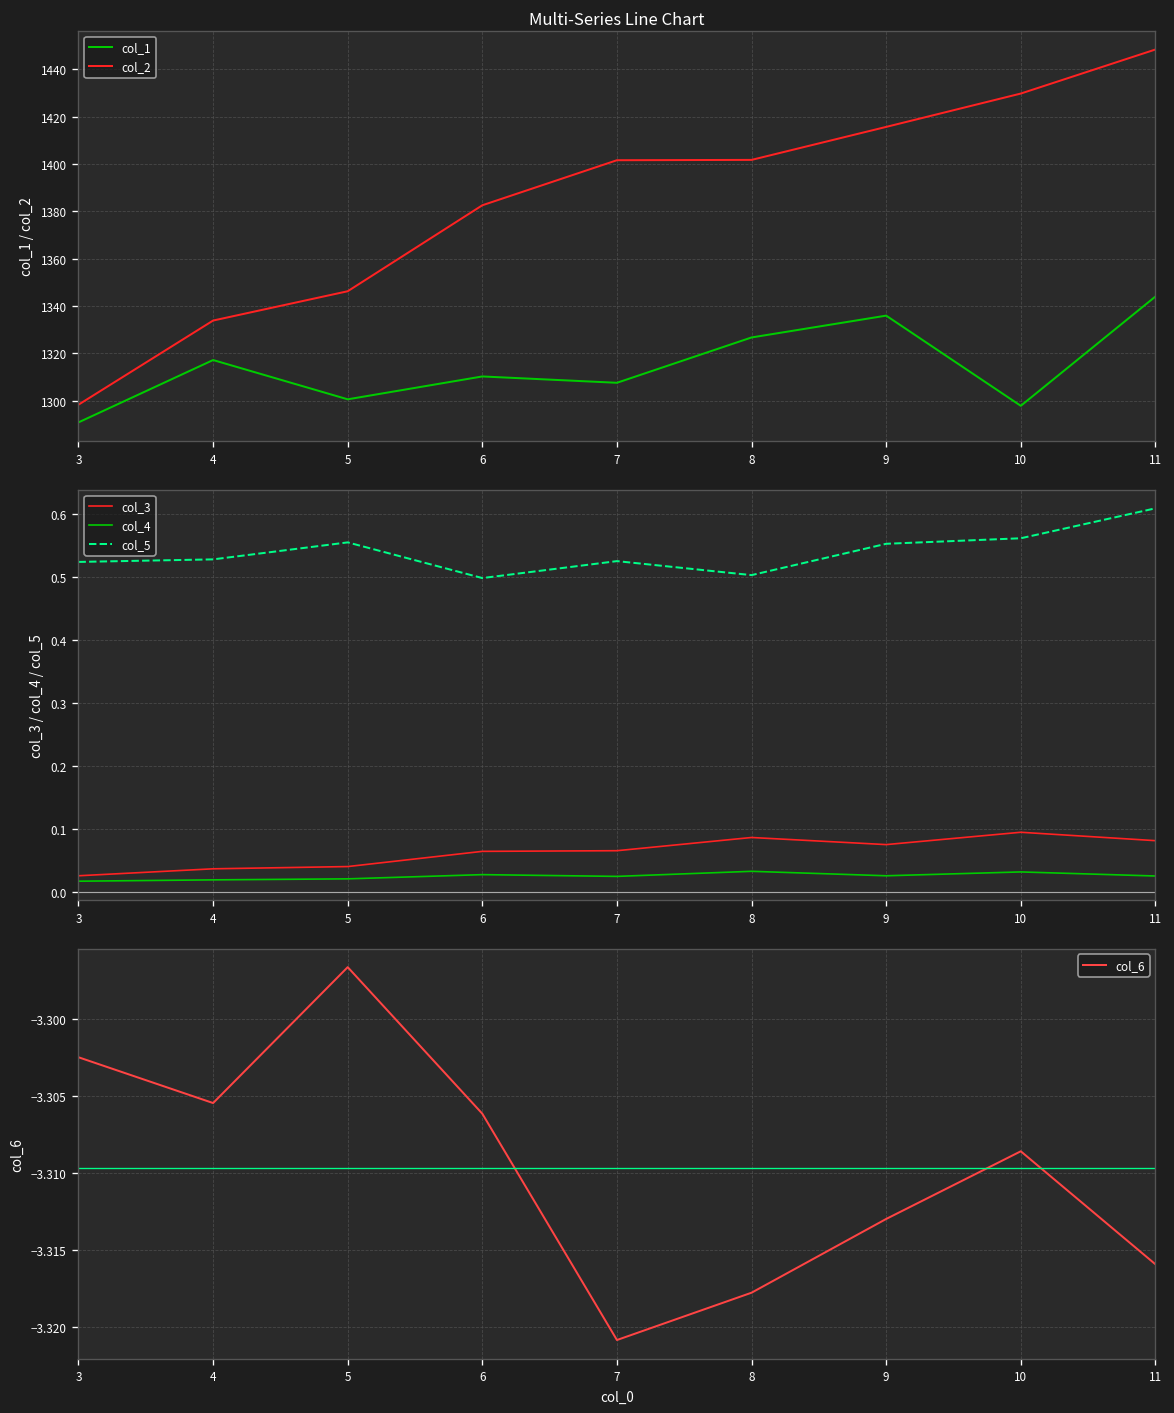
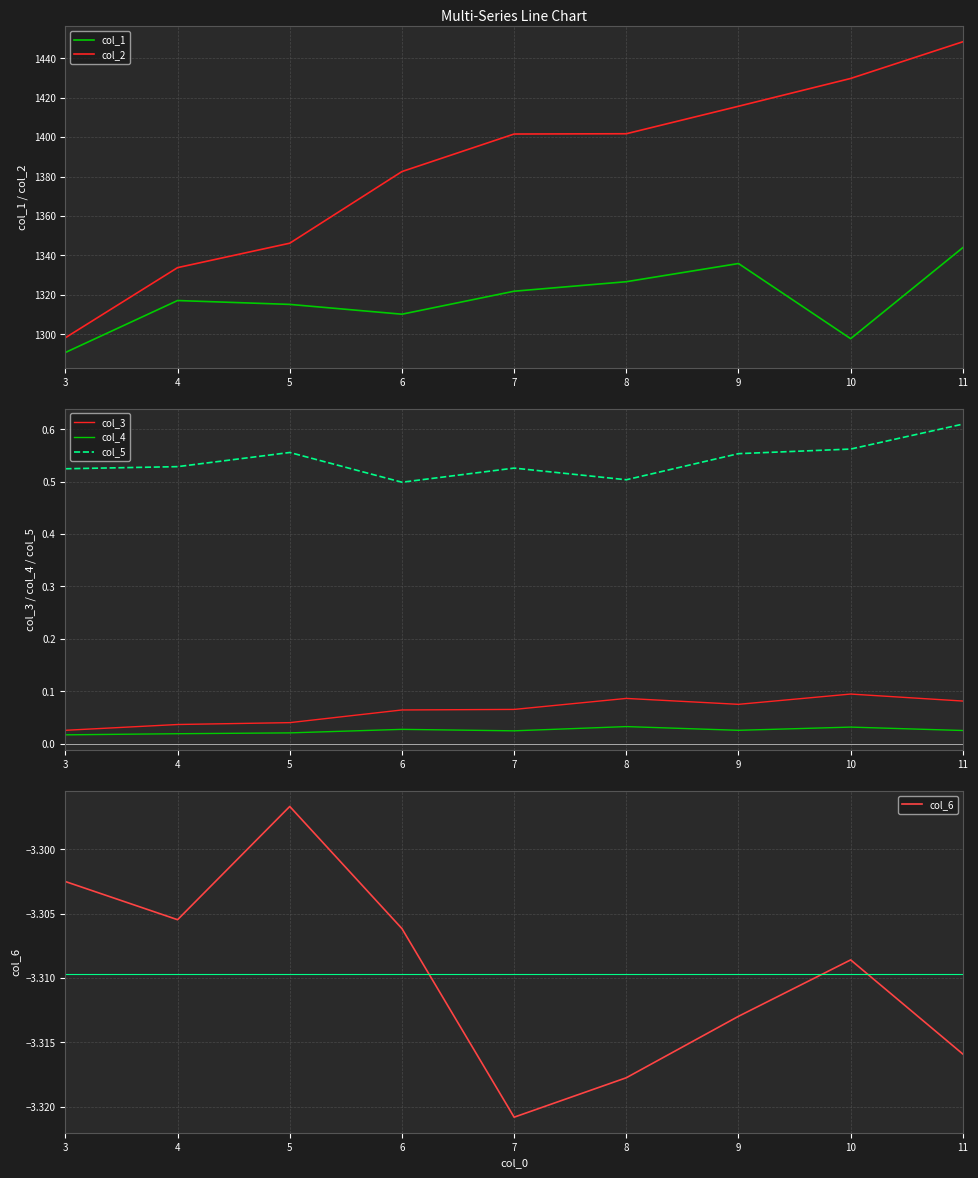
Multi-Series Line Chart, col_1, 5: 1301 -> 1315
Multi-Series Line Chart, col_1, 7: 1307 -> 1322
